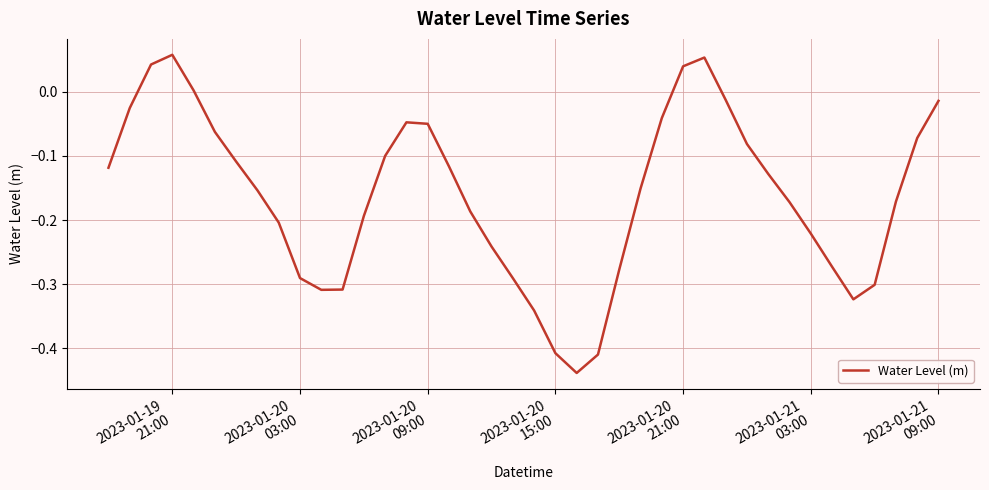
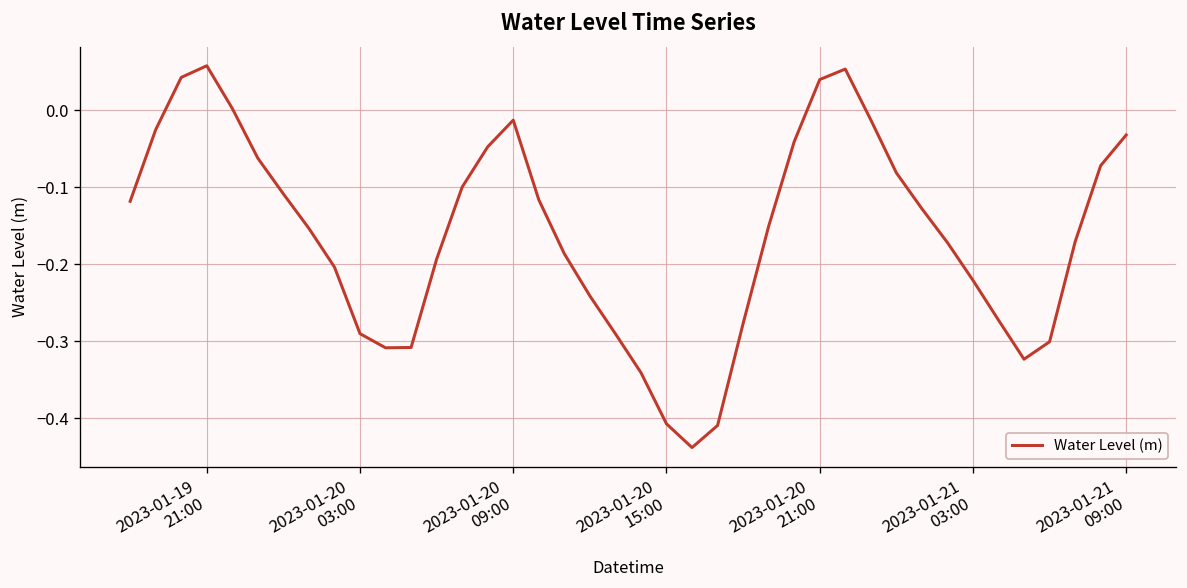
2023-01-20 09:00: -0.05 -> -0.01
2023-01-21 09:00: -0.01 -> -0.03
